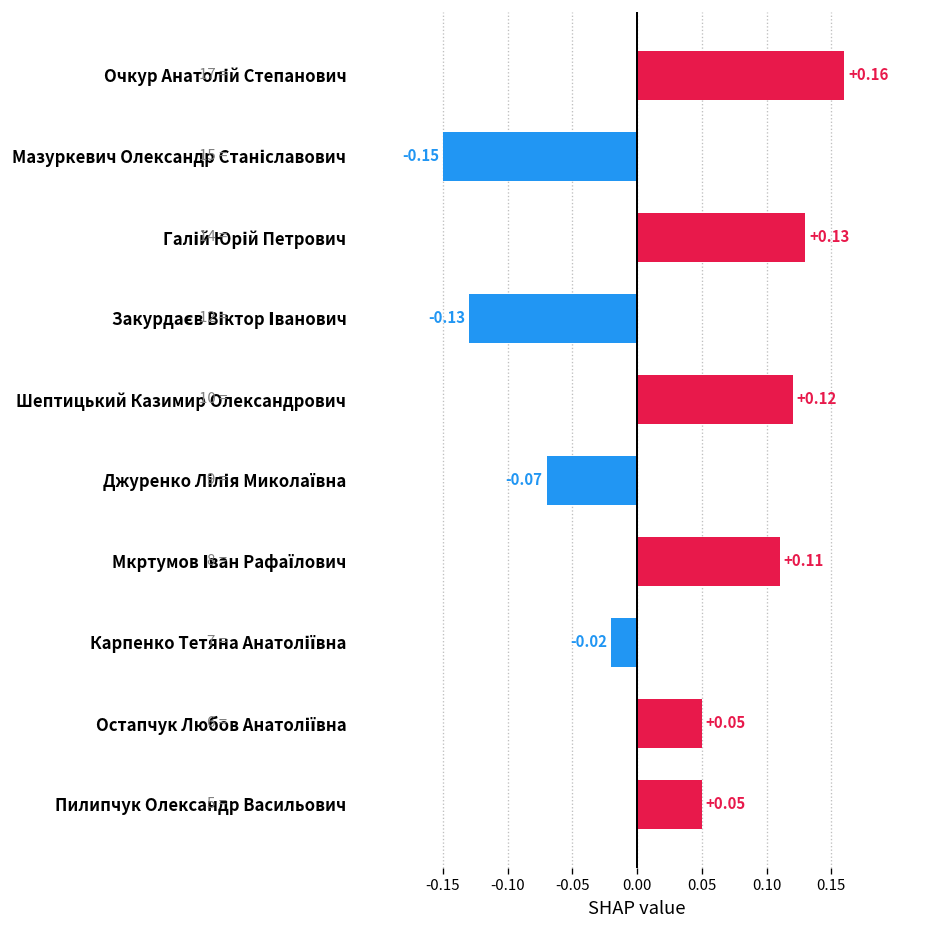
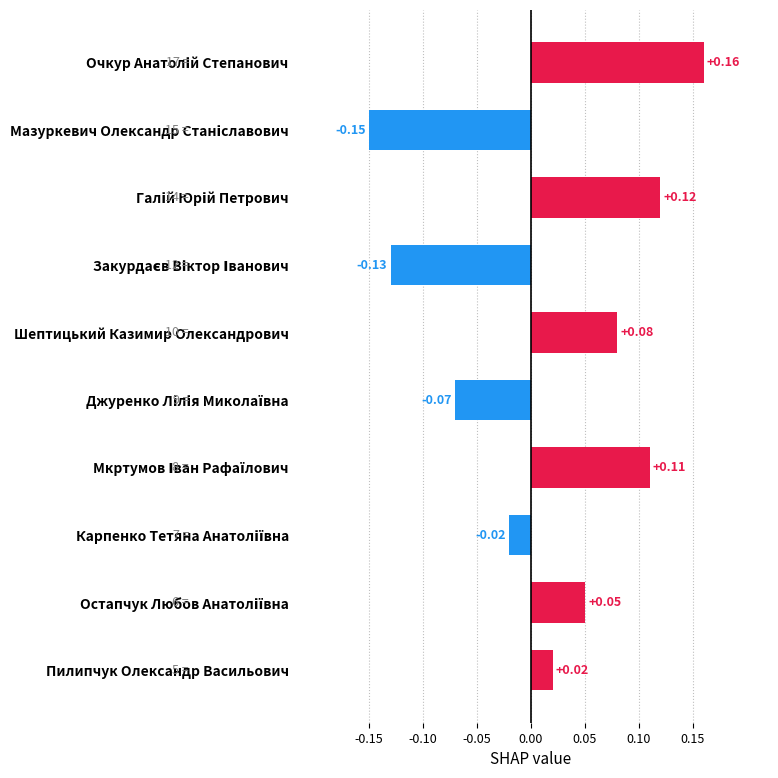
Галій Юрій Петрович: +0.13 -> +0.12
Шептицький Казимир Олександрович: +0.12 -> +0.08
Пилипчук Олександр Васильович: +0.05 -> +0.02
